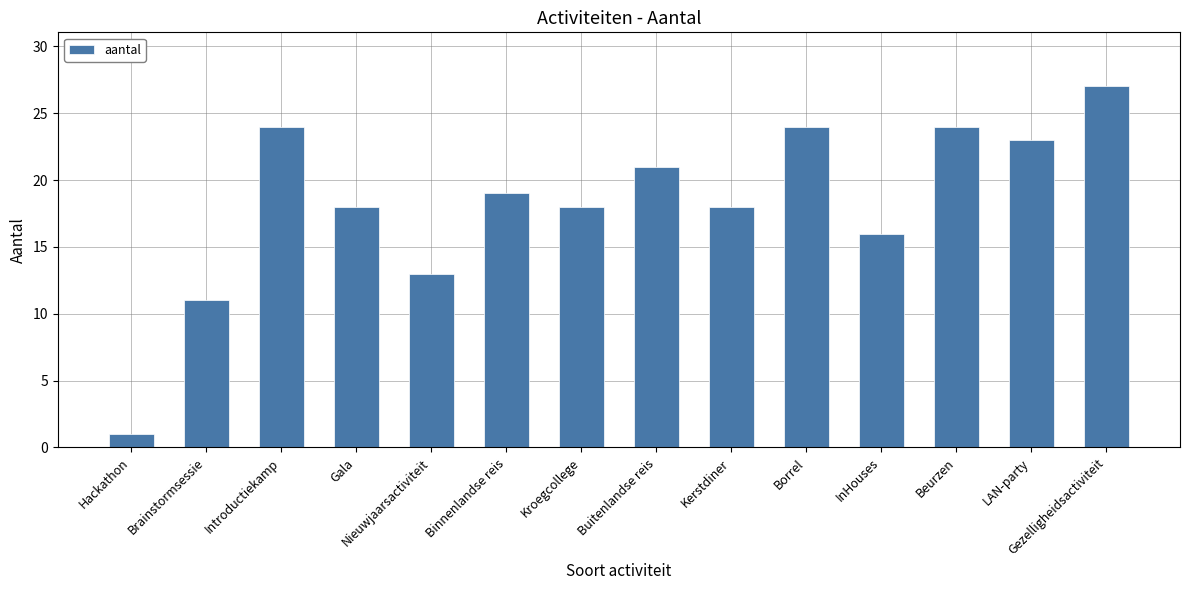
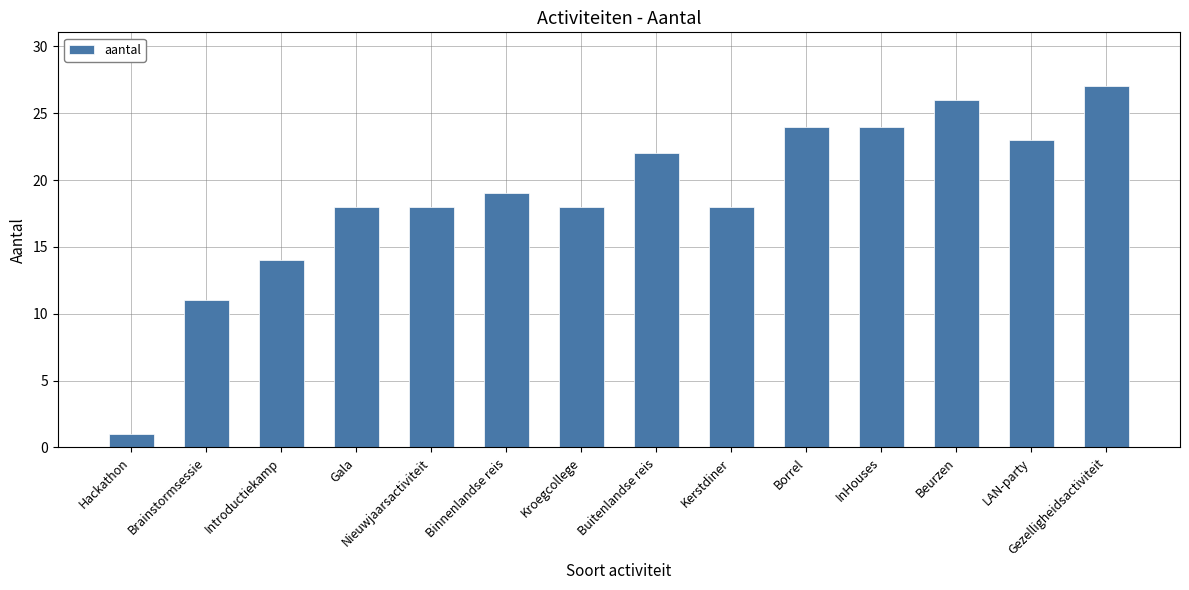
Introductiekamp: 24 -> 14
Nieuwjaarsactiviteit: 13 -> 18
Buitenlandse reis: 21 -> 22
InHouses: 16 -> 24
Beurzen: 24 -> 26
